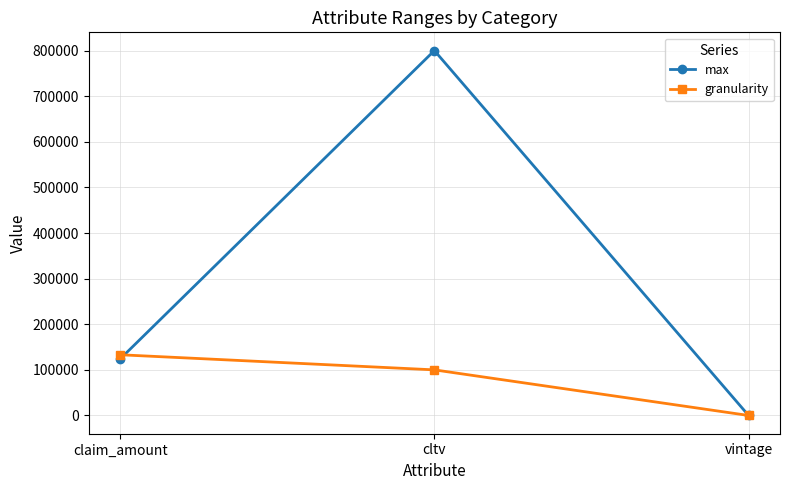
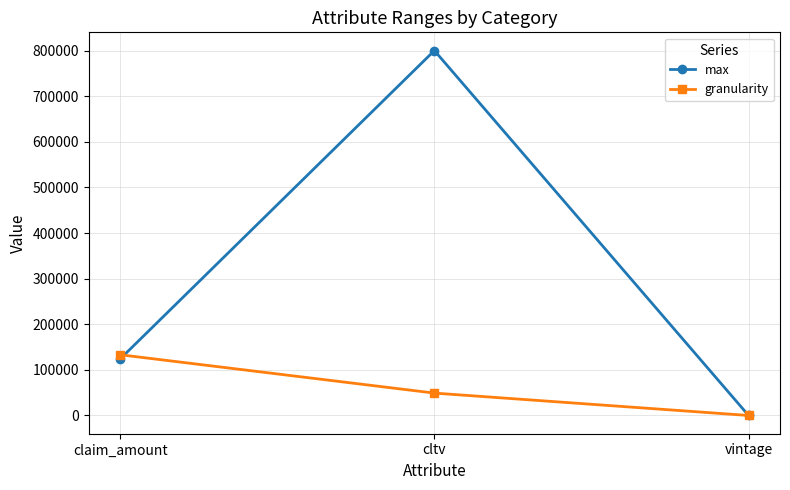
granularity, cltv: 100000 -> 50000
